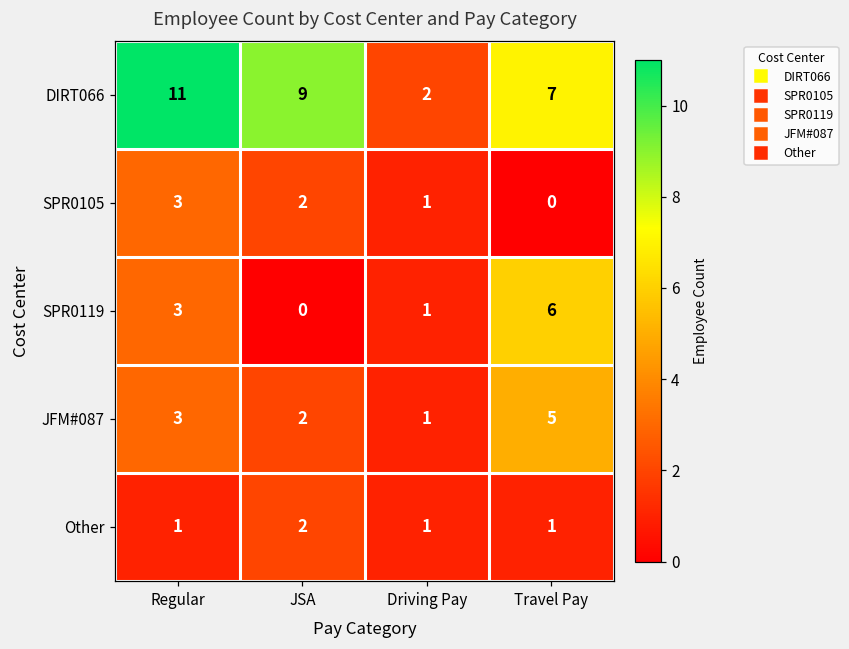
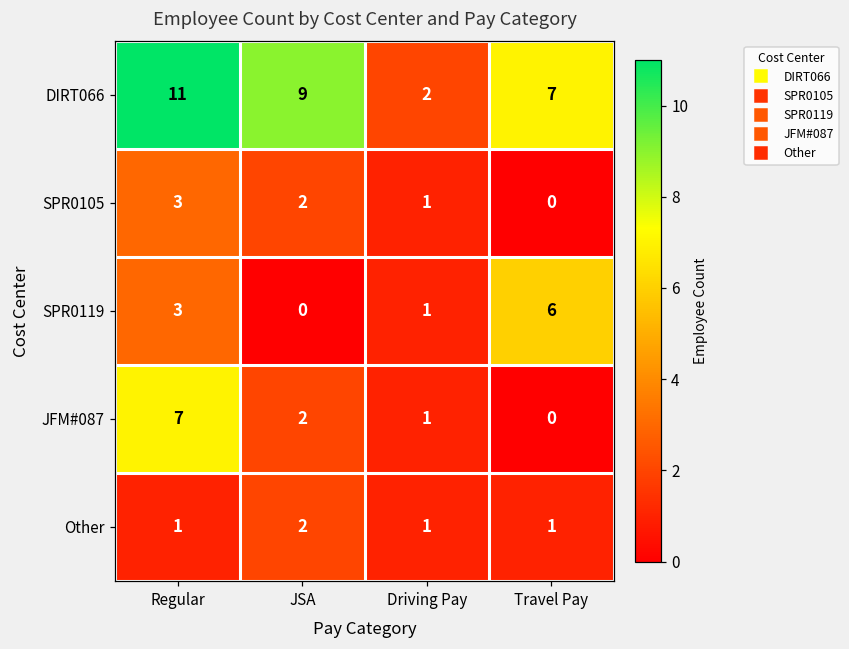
JFM#087, Regular: 3 -> 7
JFM#087, Travel Pay: 5 -> 0
